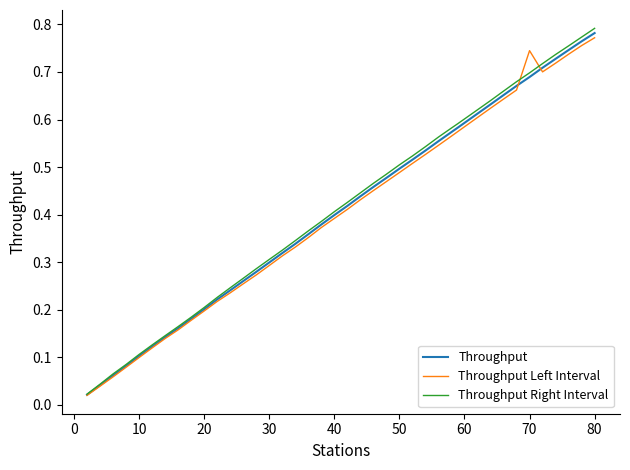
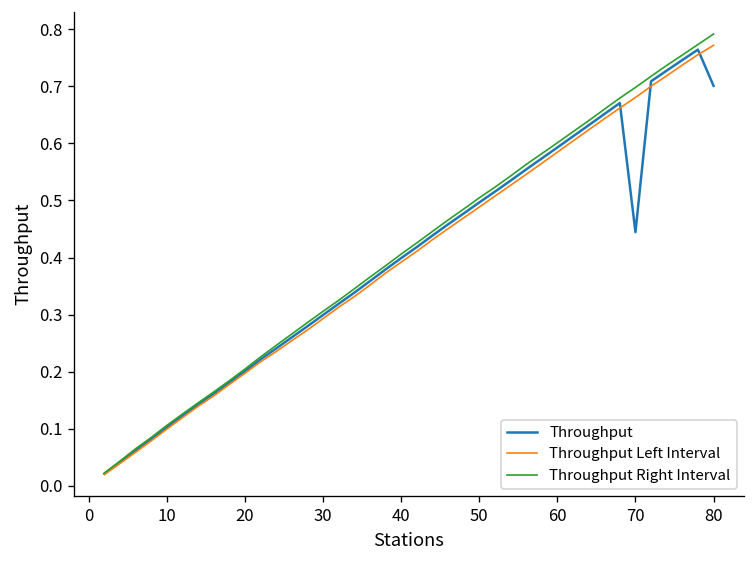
Throughput, 70: 0.69 -> 0.44
Throughput Left Interval, 70: 0.74 -> 0.68
Throughput, 80: 0.78 -> 0.70
